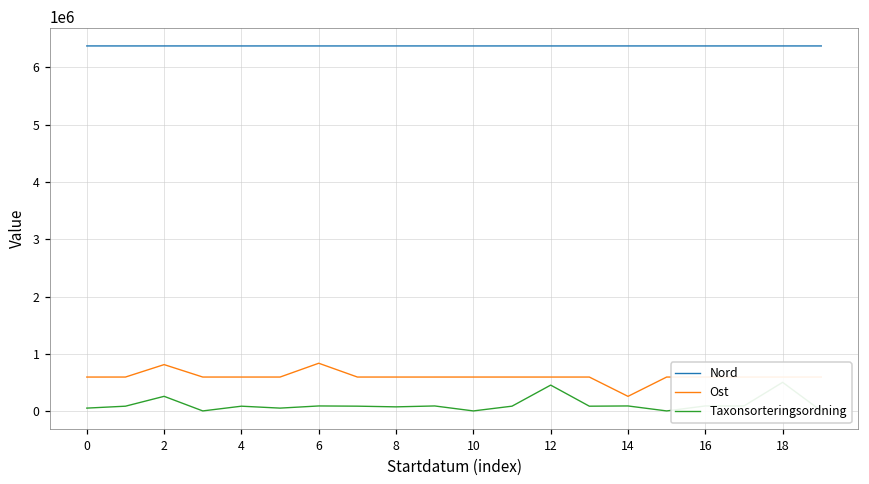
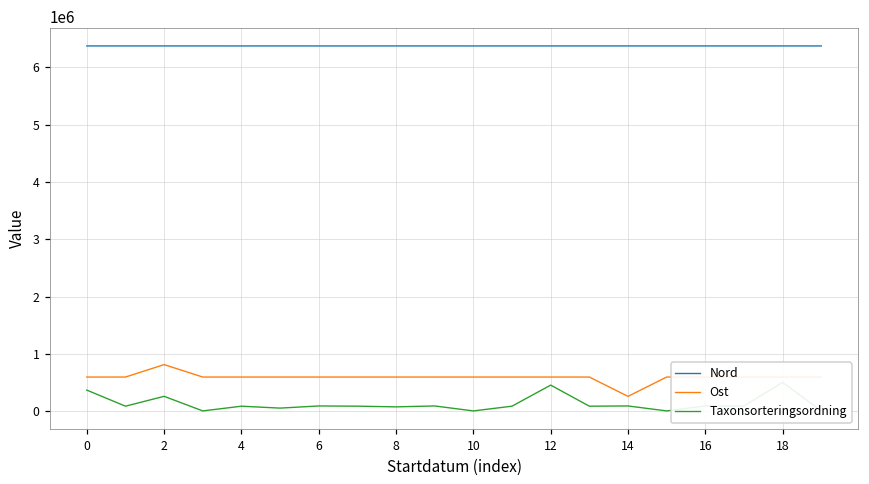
Taxonsorteringsordning, 0: 100000 -> 400000
Ost, 6: 800000 -> 600000
